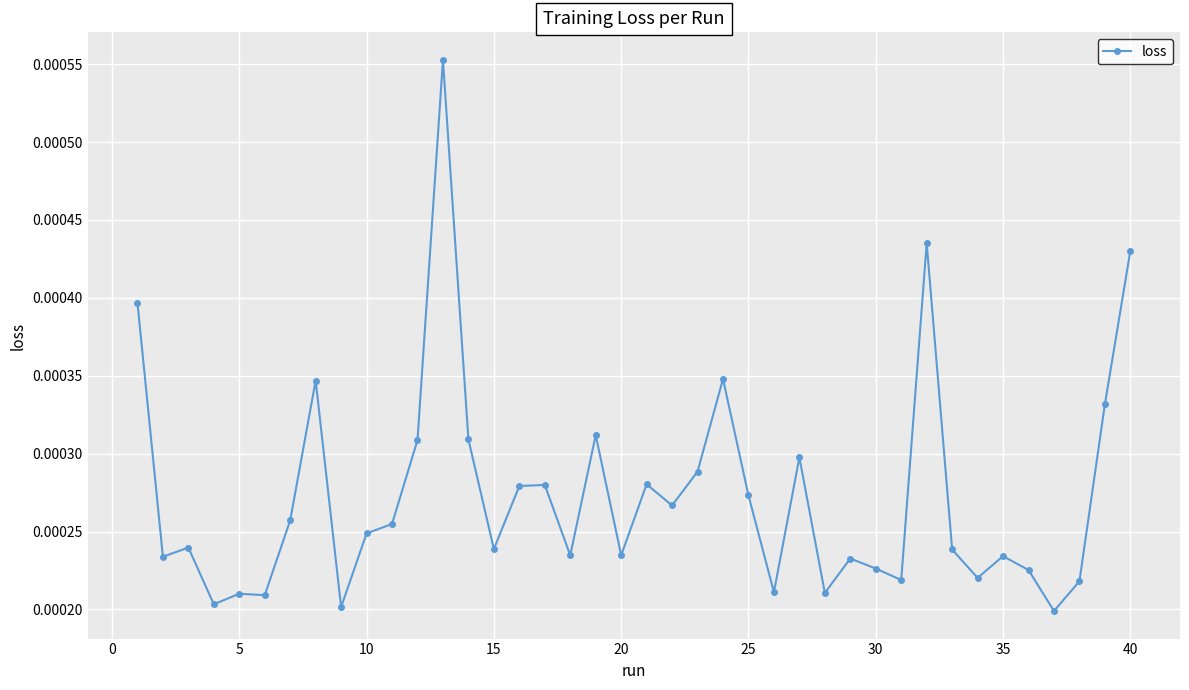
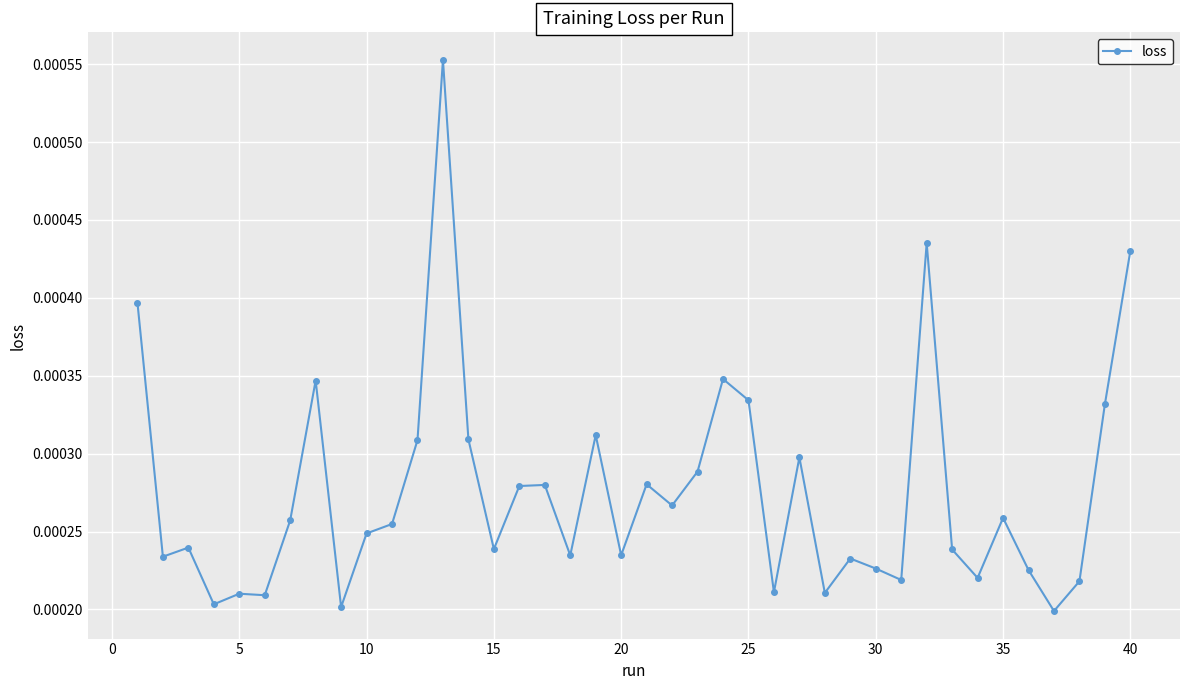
25: 0.000273 -> 0.000334
35: 0.000234 -> 0.000259
